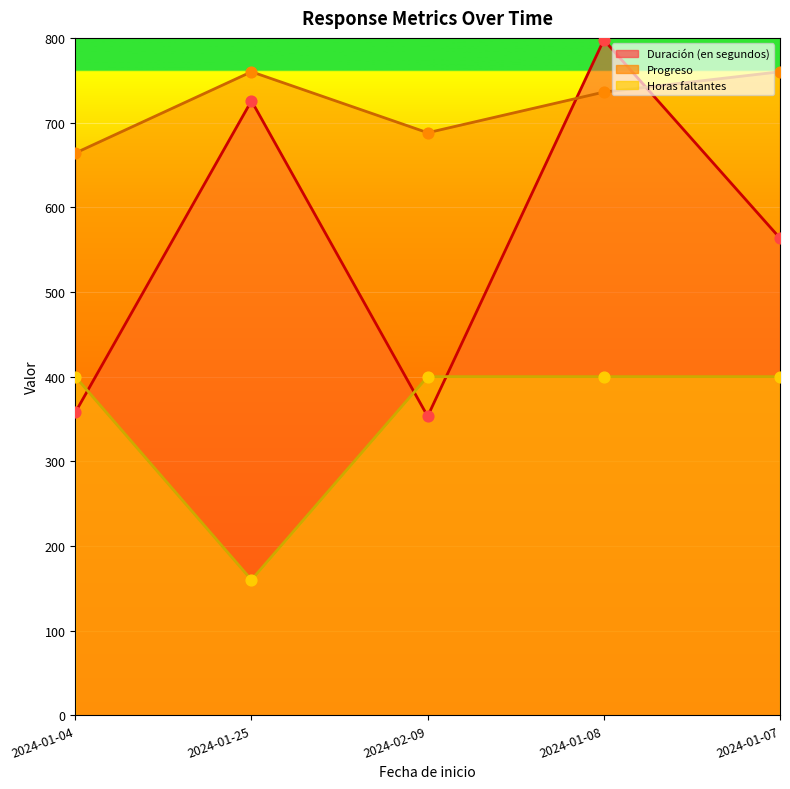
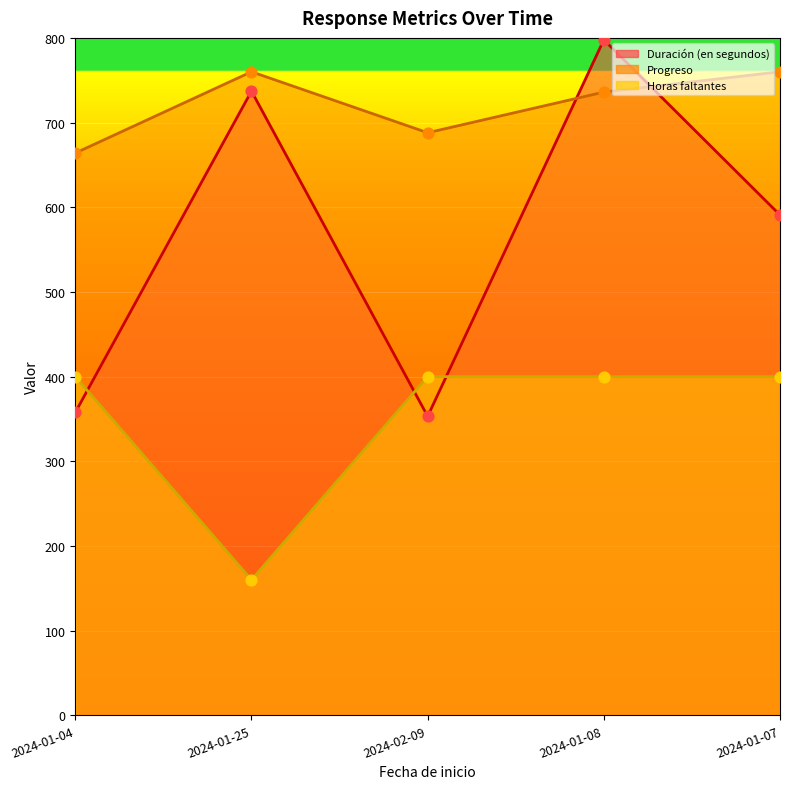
Duración (en segundos), 2024-01-25: 730 -> 740
Duración (en segundos), 2024-01-07: 560 -> 590
